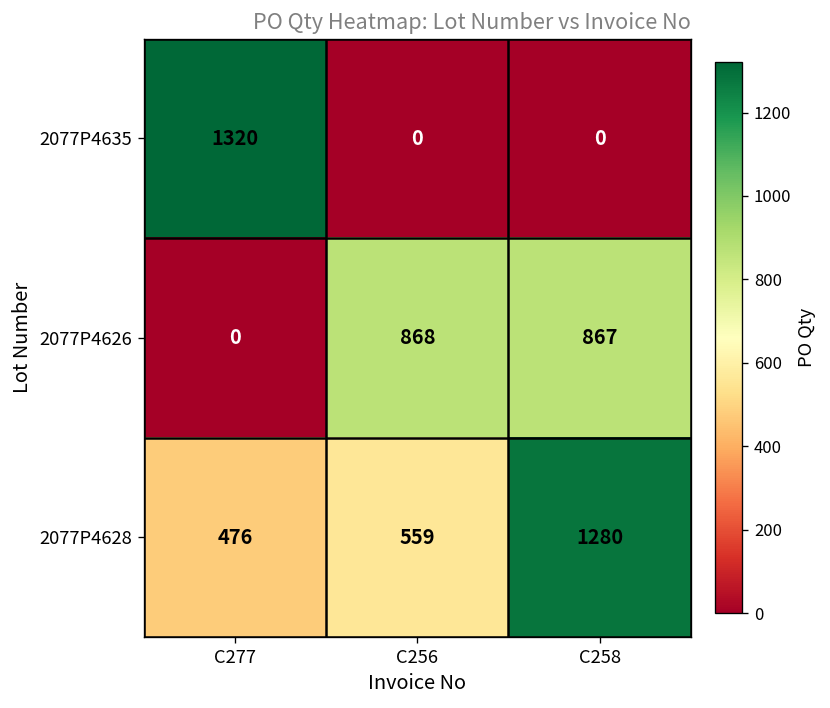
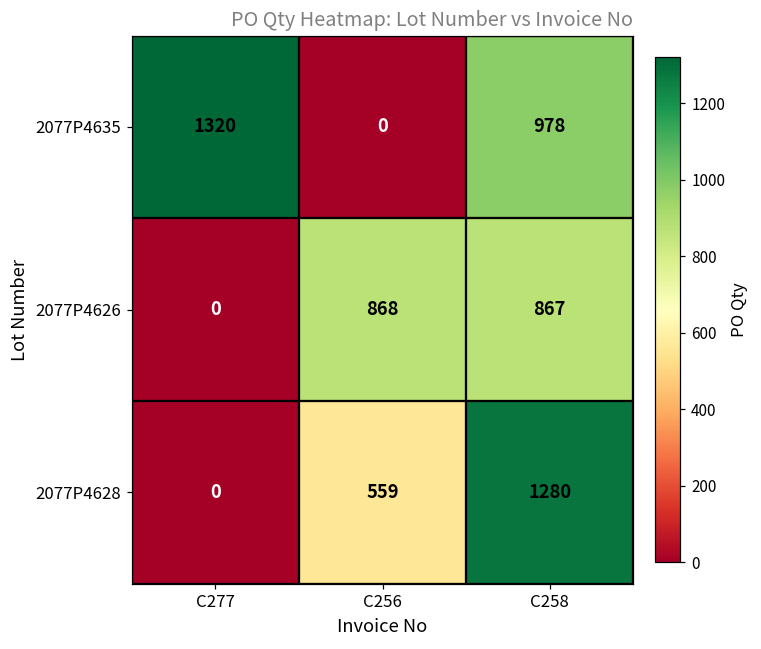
2077P4635, C258: 0 -> 978
2077P4628, C277: 476 -> 0
